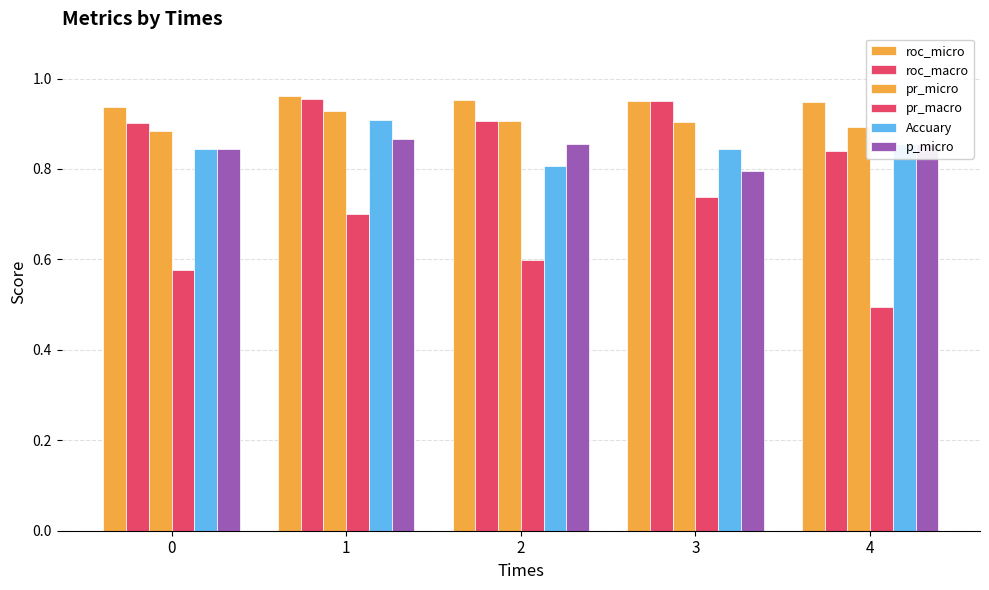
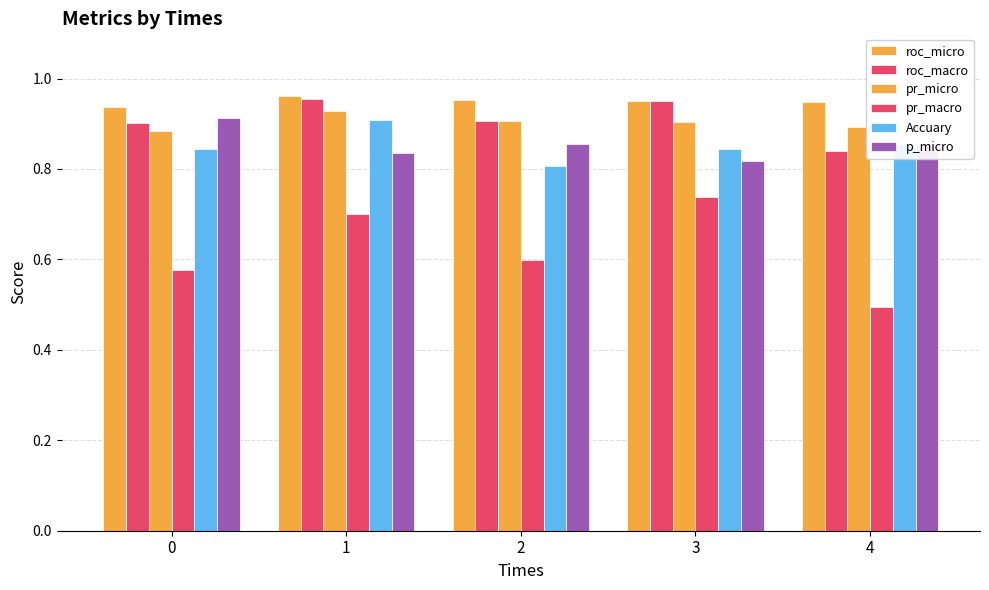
p_micro, 0: 0.84 -> 0.91
p_micro, 1: 0.87 -> 0.83
p_micro, 3: 0.79 -> 0.82
